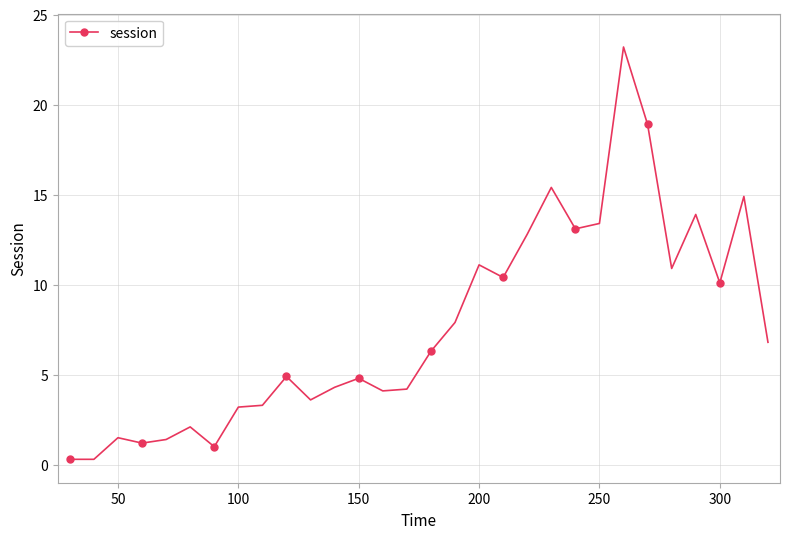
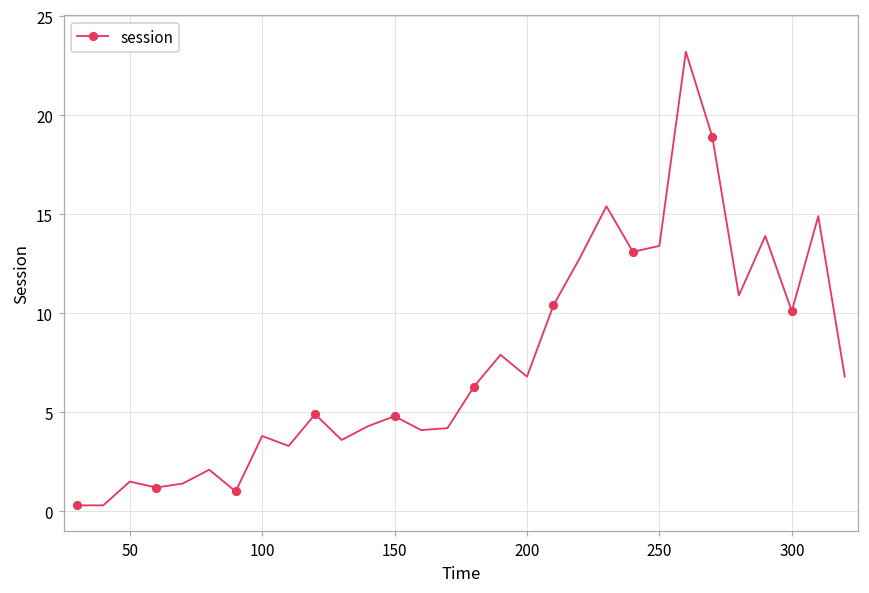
100: 3.2 -> 3.8
200: 11.1 -> 6.8
